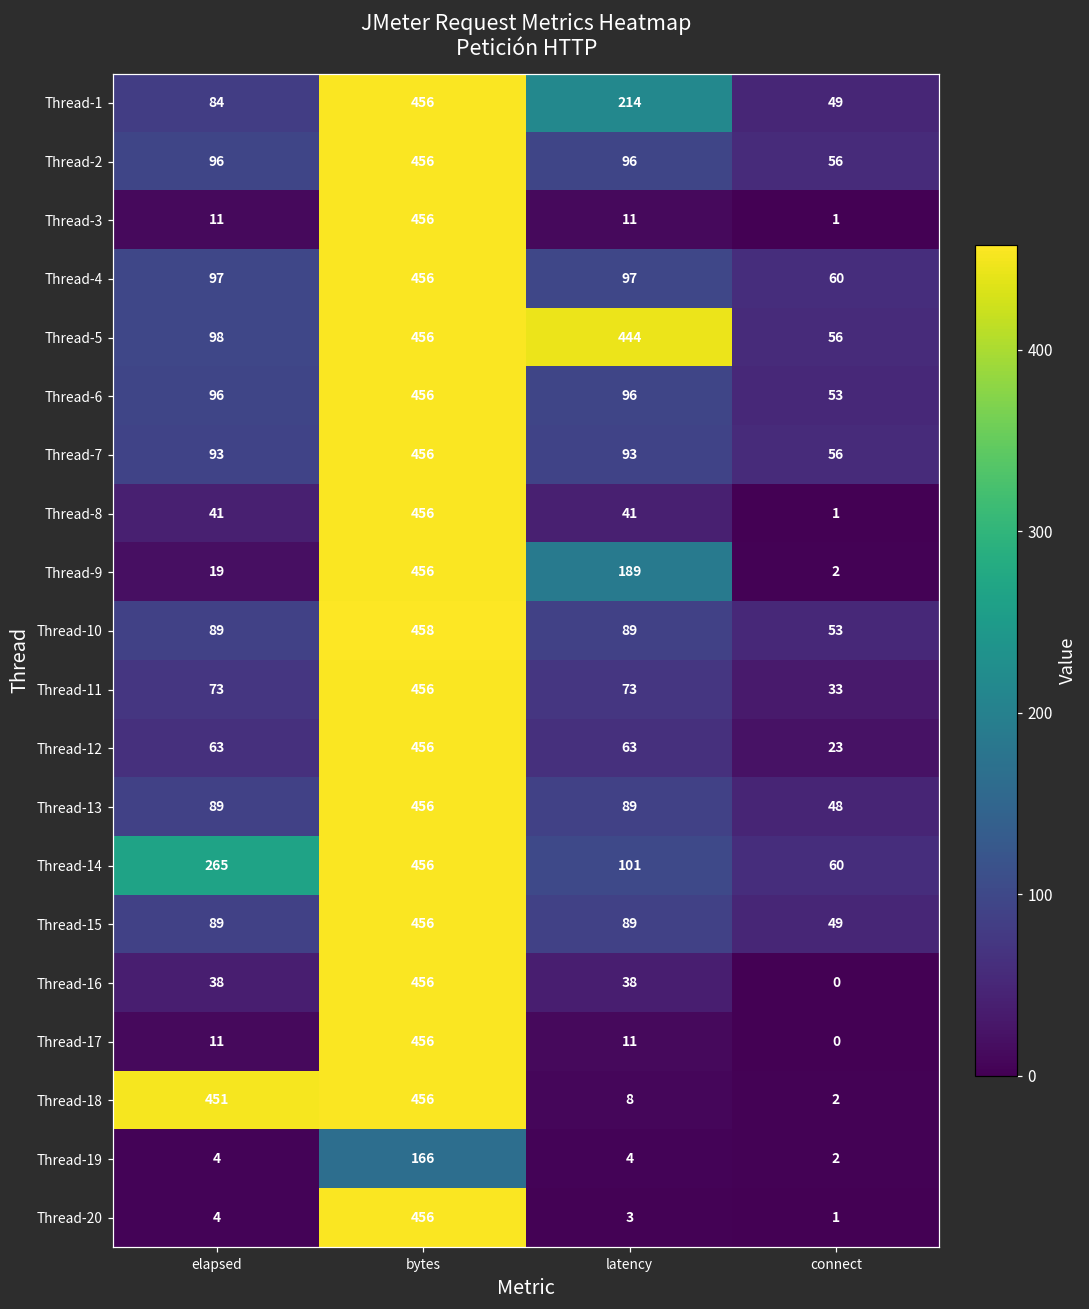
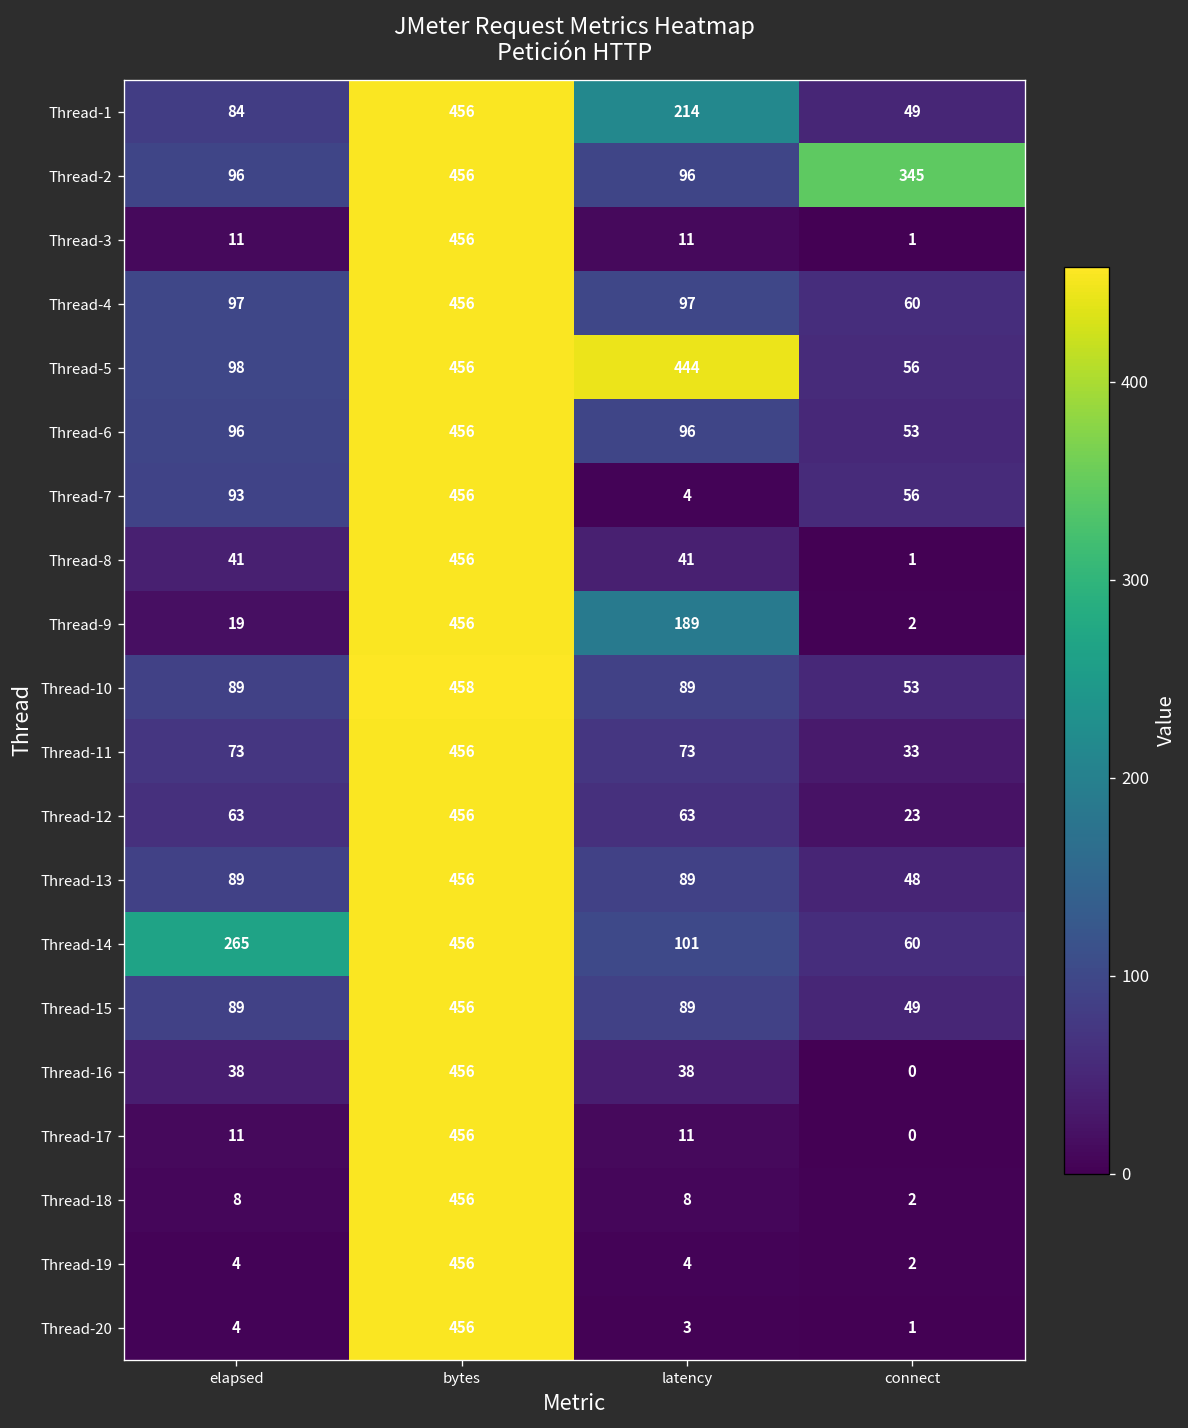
Thread-2, connect: 56 -> 345
Thread-7, latency: 93 -> 4
Thread-18, elapsed: 451 -> 8
Thread-19, bytes: 166 -> 456
